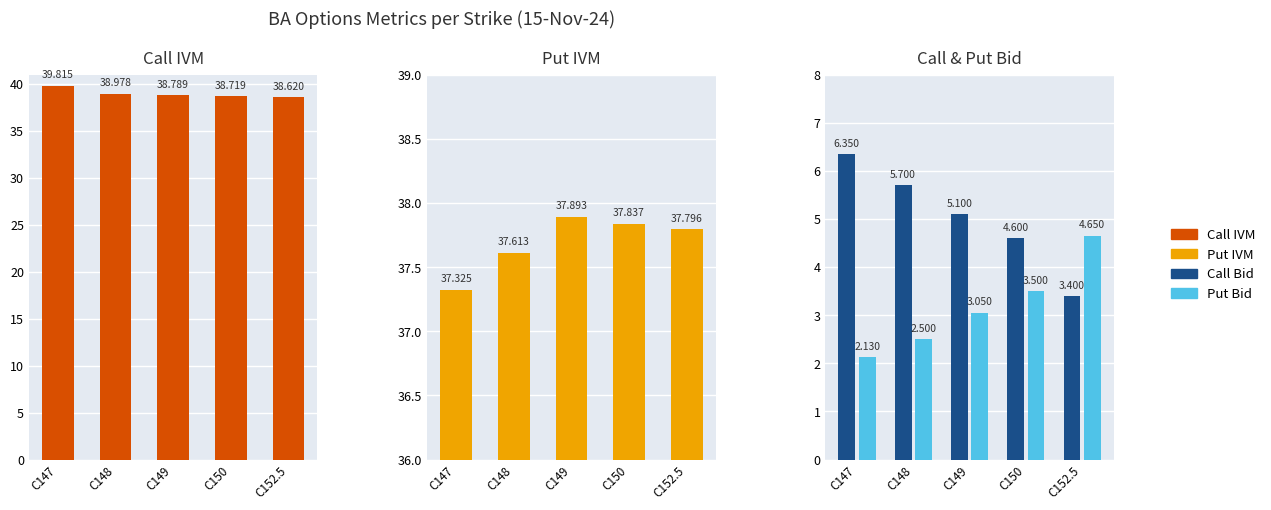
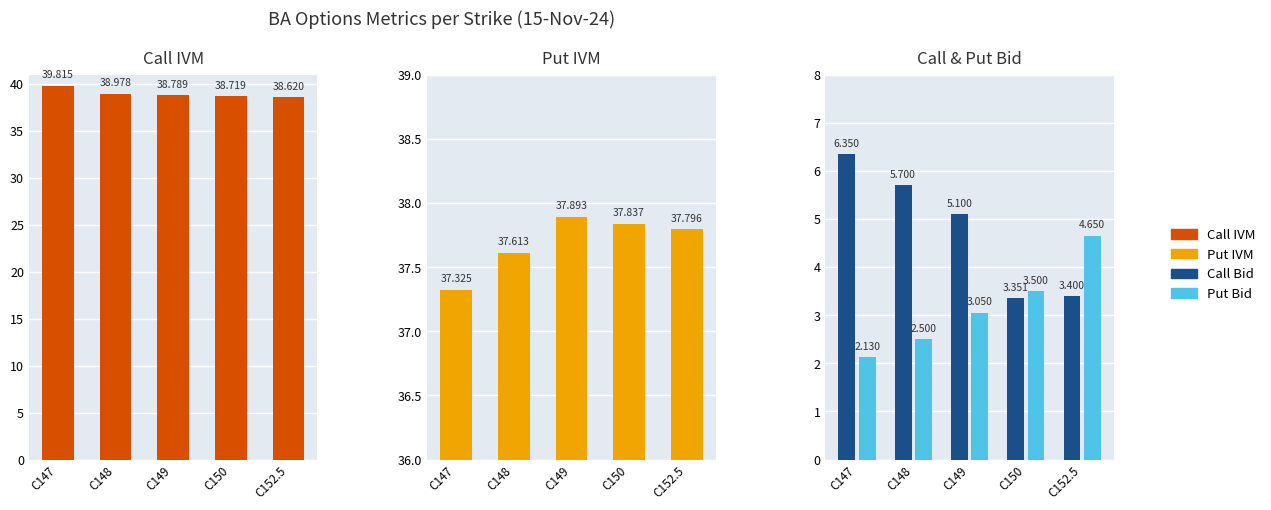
Call & Put Bid, Call Bid, C150: 4.600 -> 3.351
